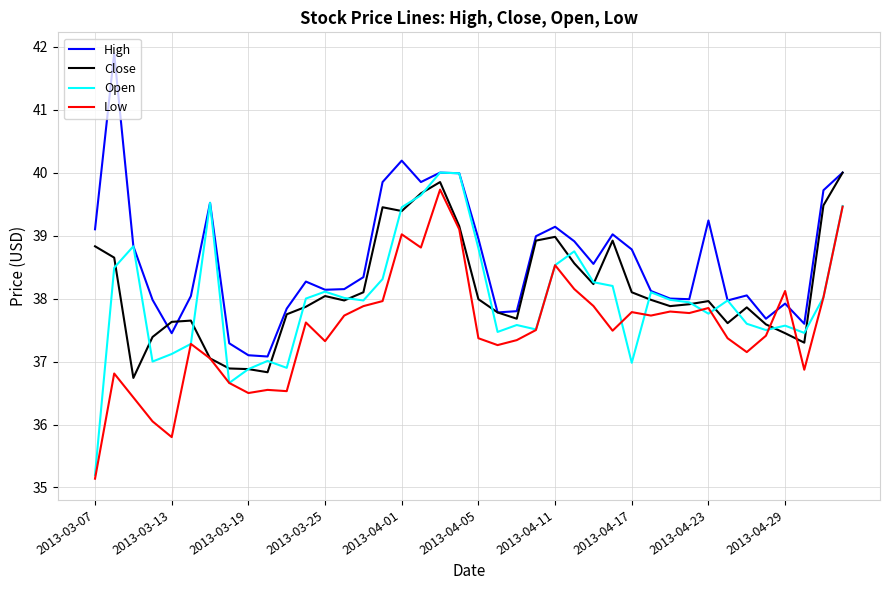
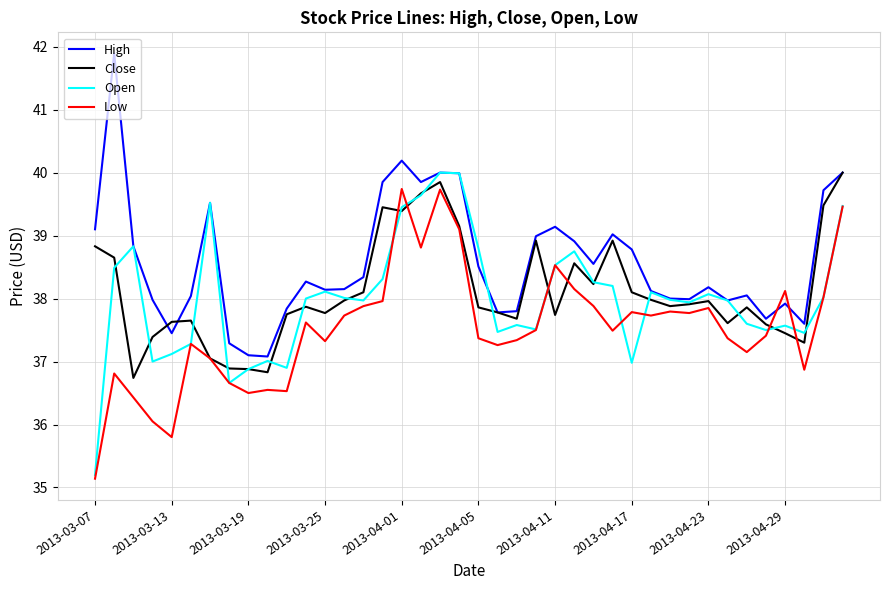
Close, 2013-03-25: 38.0 -> 37.8
Low, 2013-04-01: 39.0 -> 39.7
High, 2013-04-05: 39.0 -> 38.5
Close, 2013-04-05: 38.0 -> 37.9
Close, 2013-04-11: 39.0 -> 37.7
High, 2013-04-23: 39.2 -> 38.2
Open, 2013-04-23: 37.8 -> 38.1
